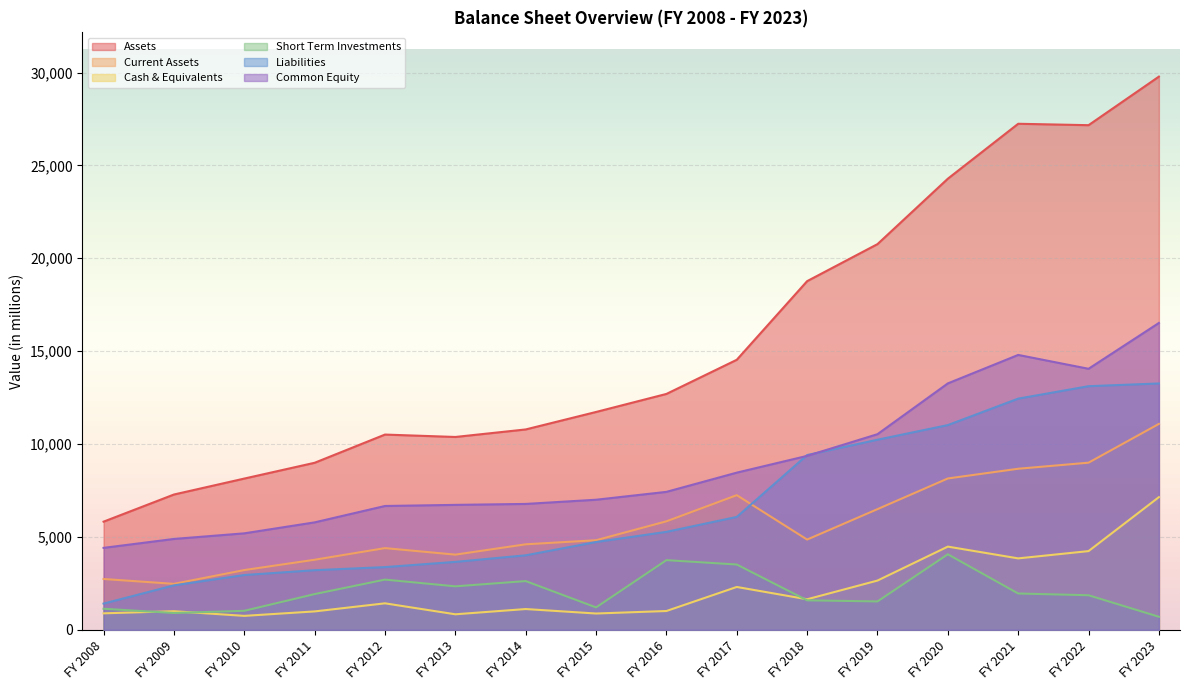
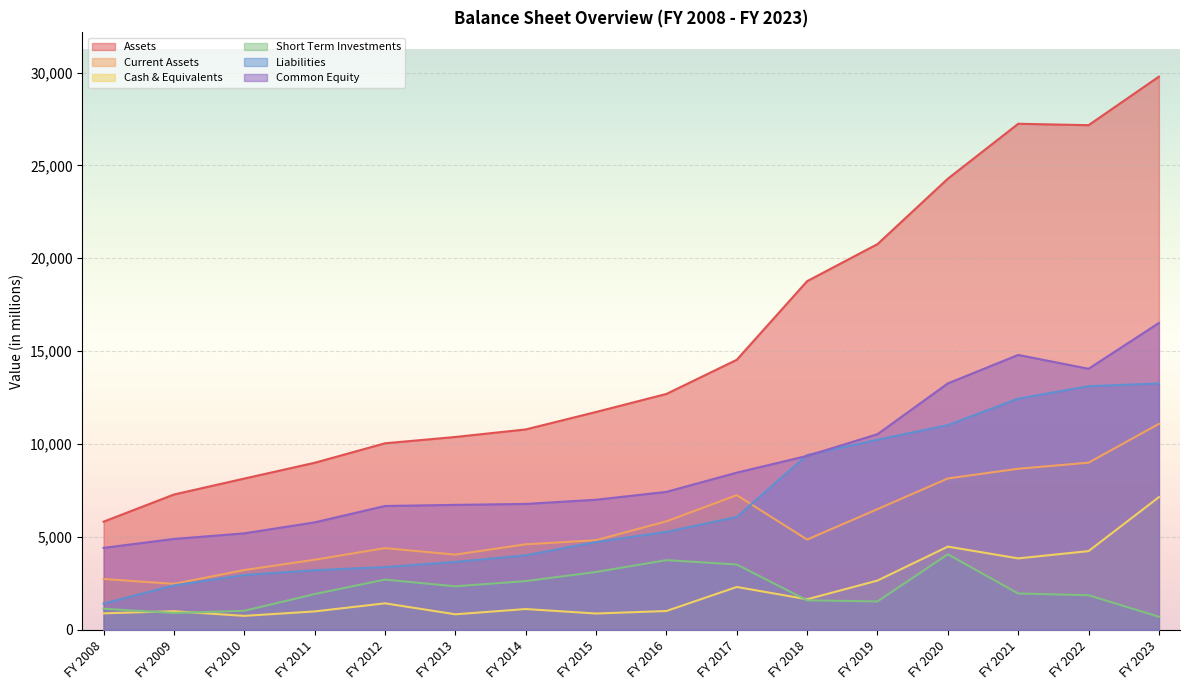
Assets, FY 2012: 10,500 -> 10,000
Short Term Investments, FY 2015: 1,200 -> 3,100
